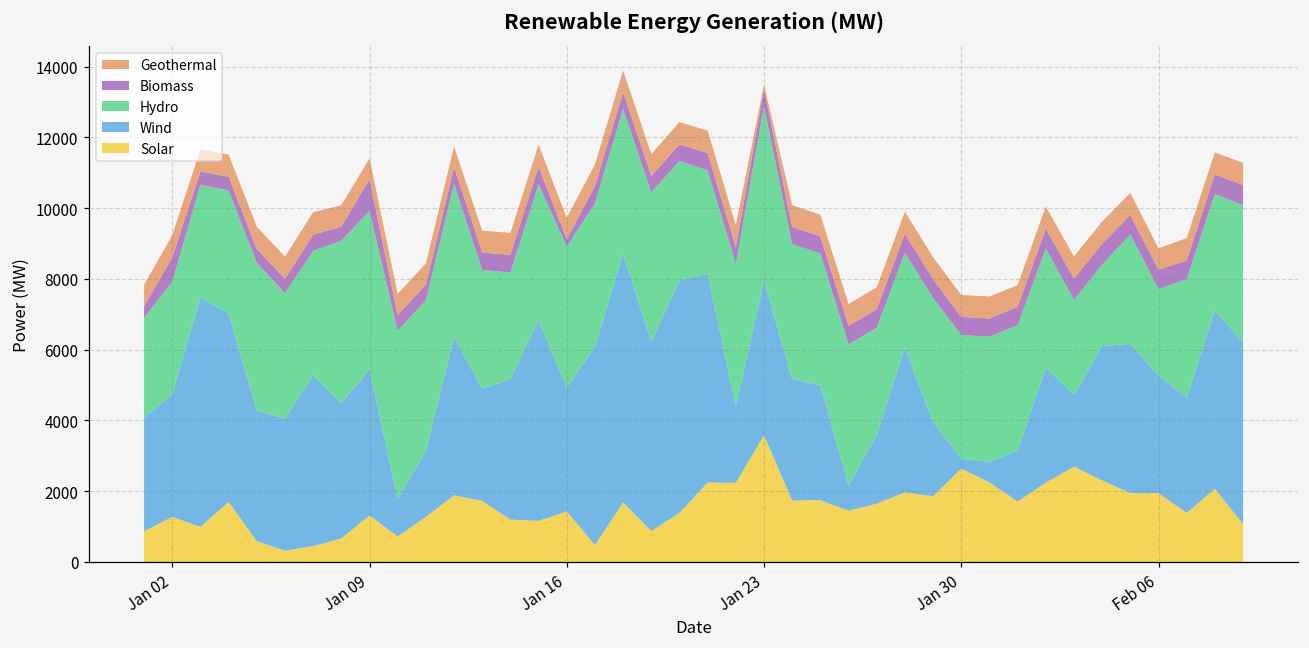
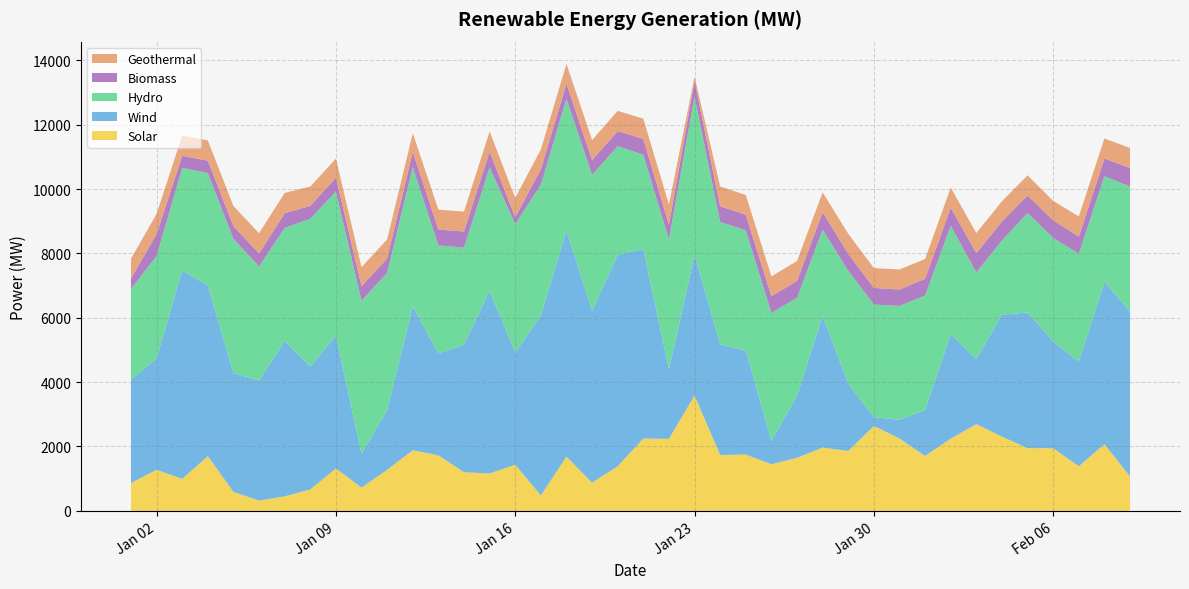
Biomass, Jan 09: 900 -> 400
Hydro, Feb 06: 2400 -> 3200
